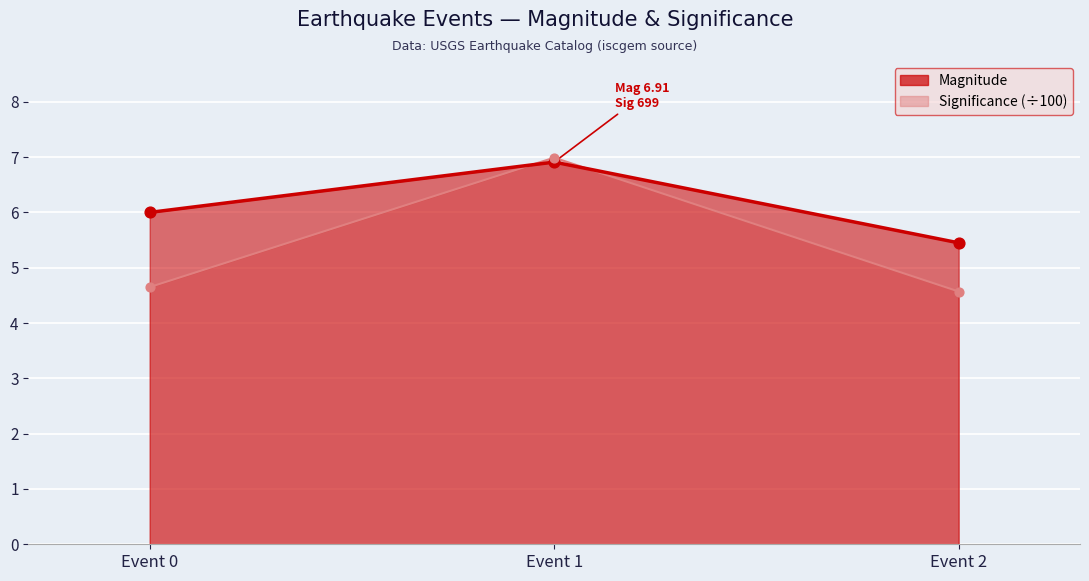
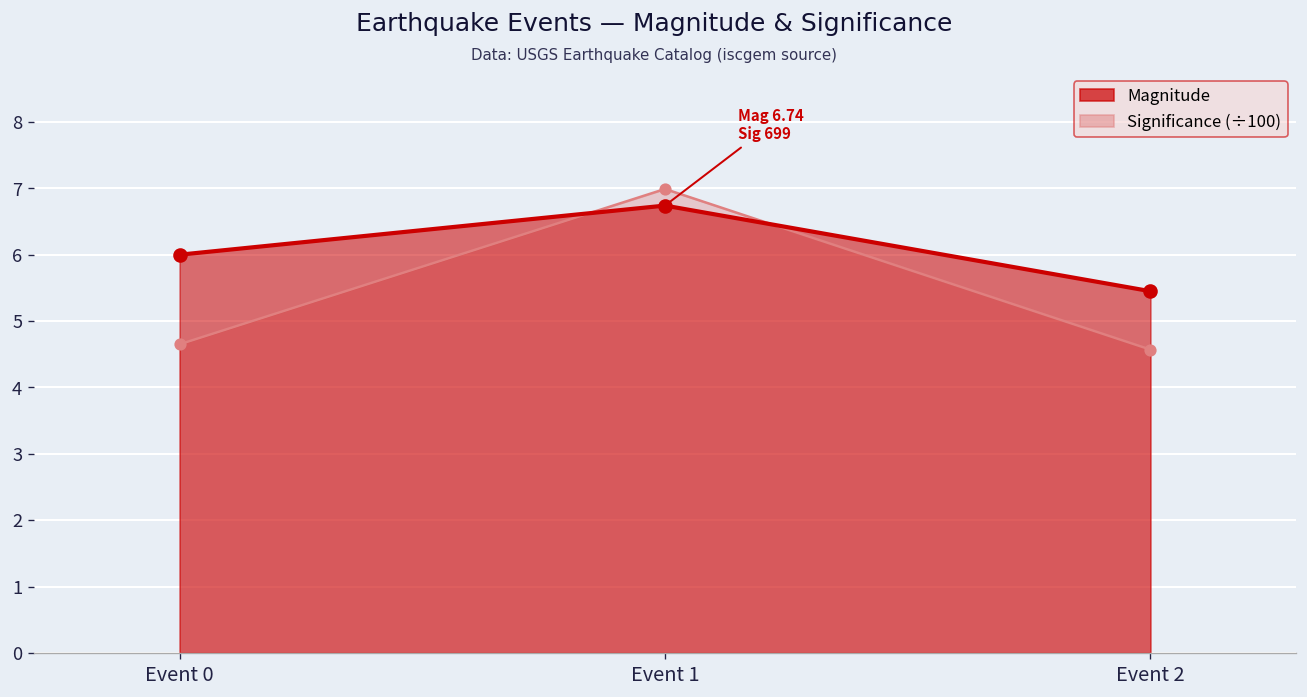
Magnitude, Event 1: 6.91 -> 6.74
